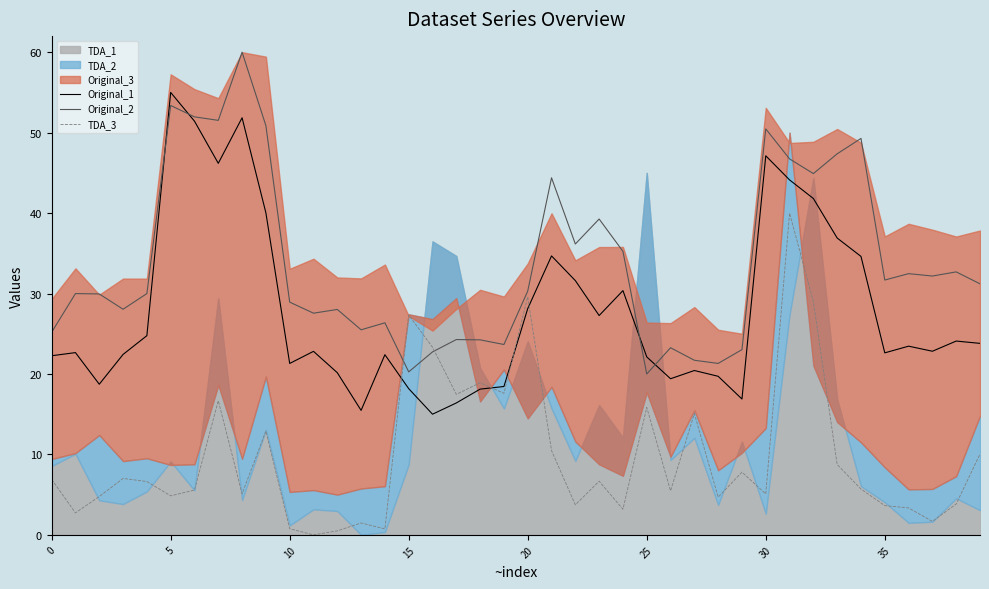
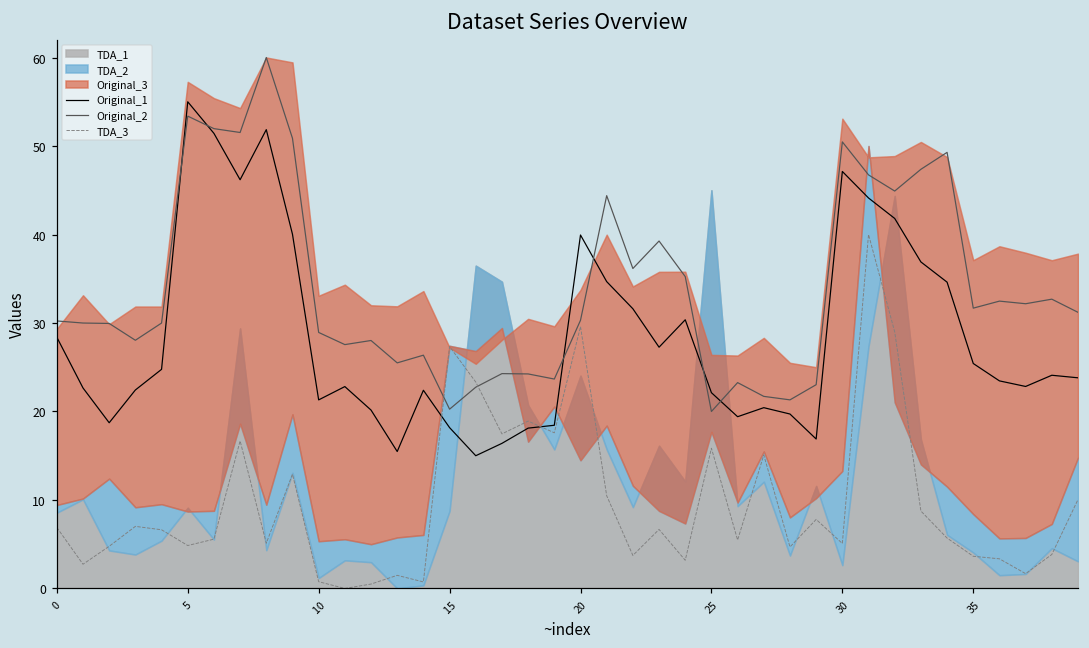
Original_1, 0: 22 -> 28
Original_2, 0: 25 -> 30
Original_1, 20: 28 -> 40
Original_1, 35: 23 -> 25
